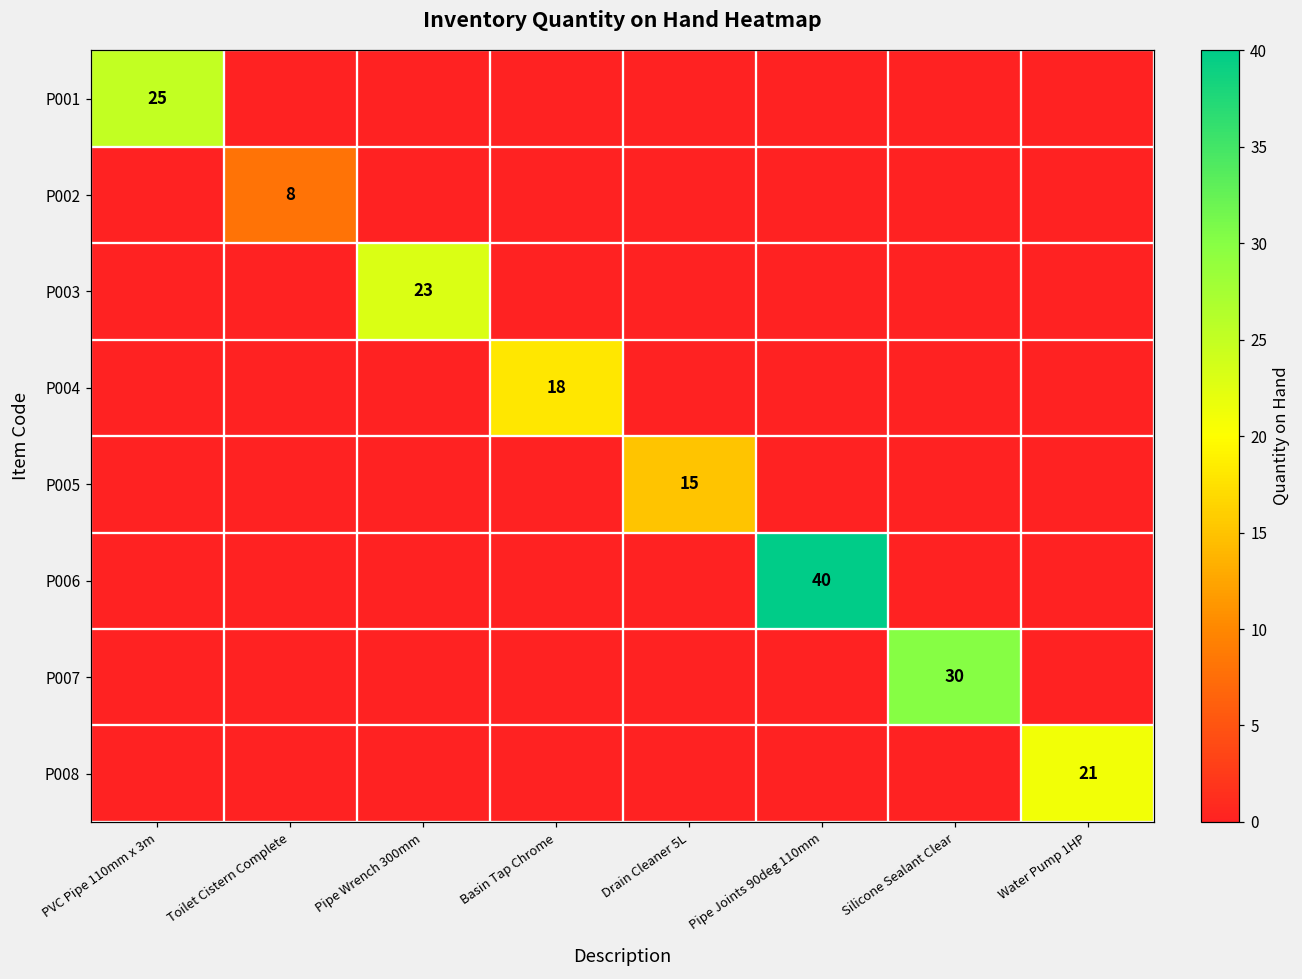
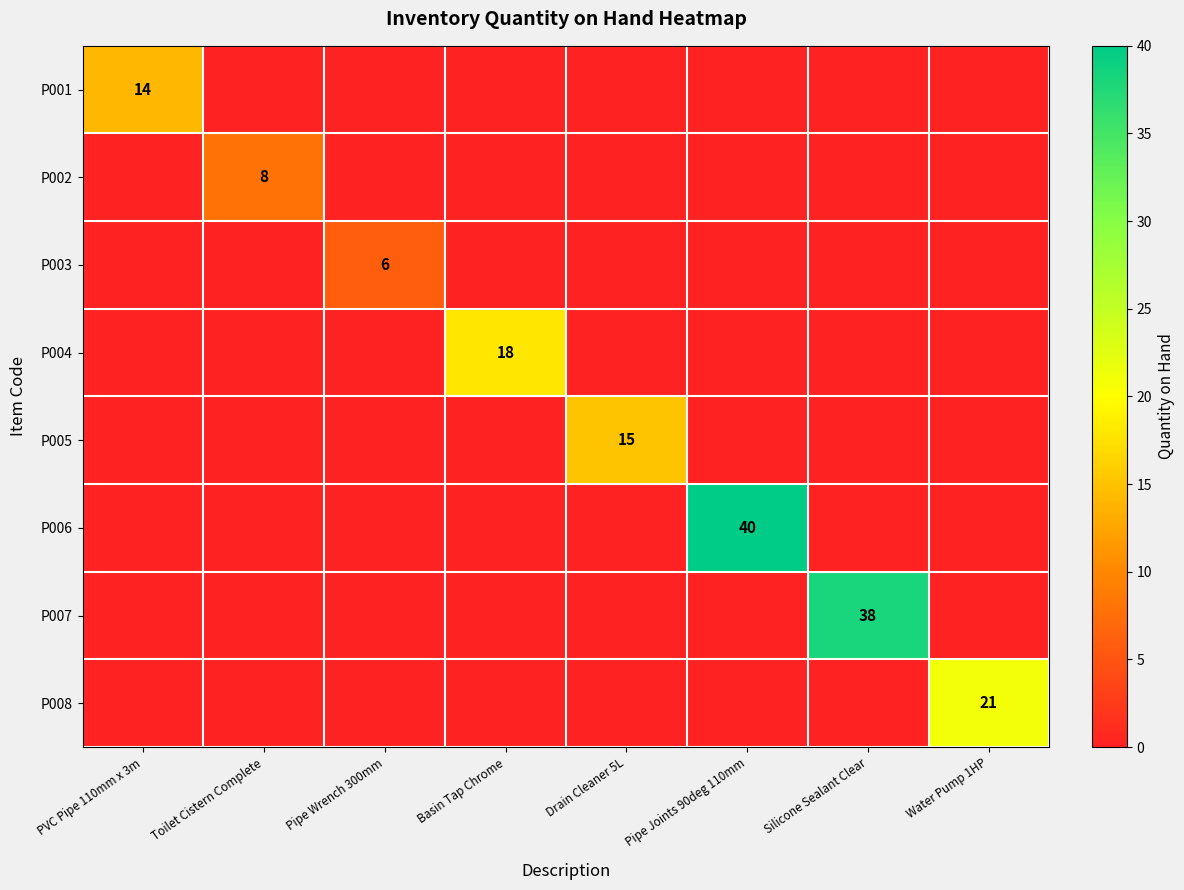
P001, PVC Pipe 110mm x 3m: 25 -> 14
P003, Pipe Wrench 300mm: 23 -> 6
P007, Silicone Sealant Clear: 30 -> 38
